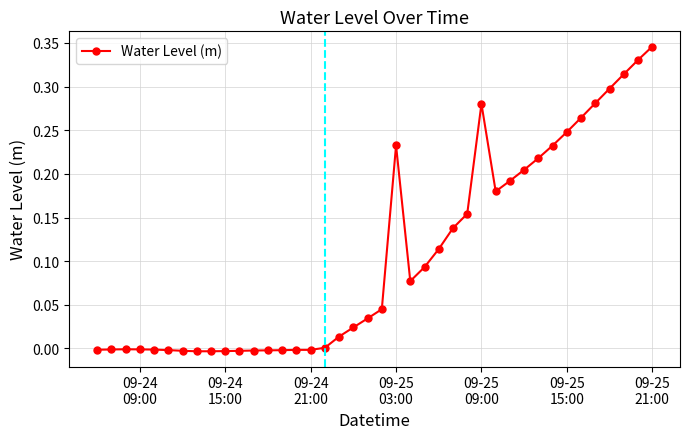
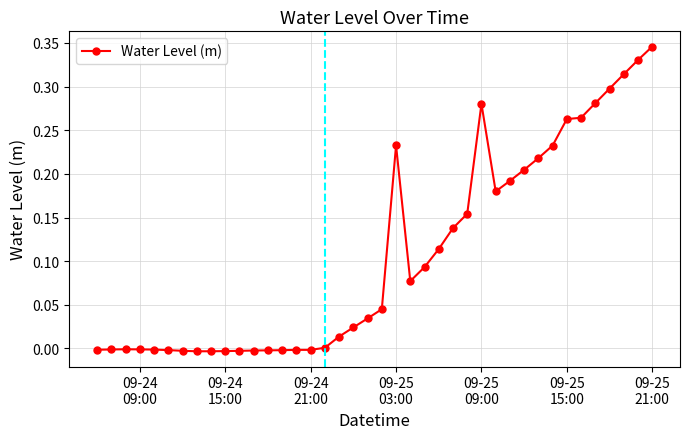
09-25 15:00: 0.25 -> 0.26
